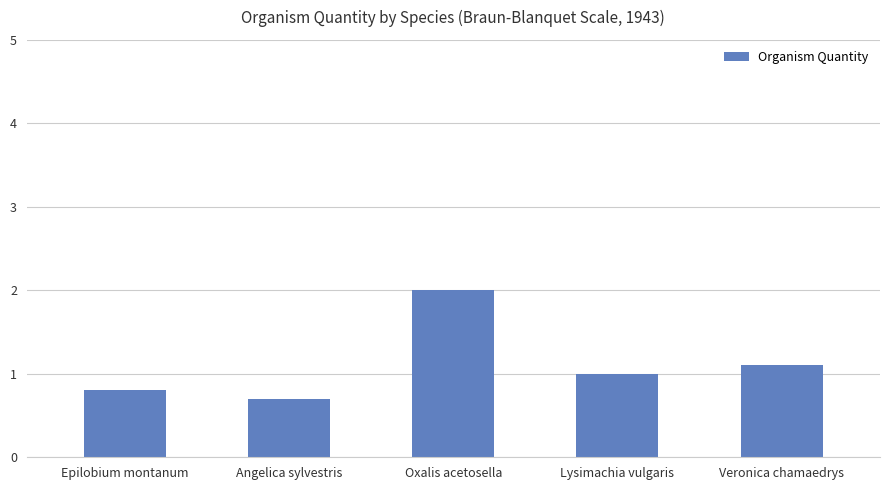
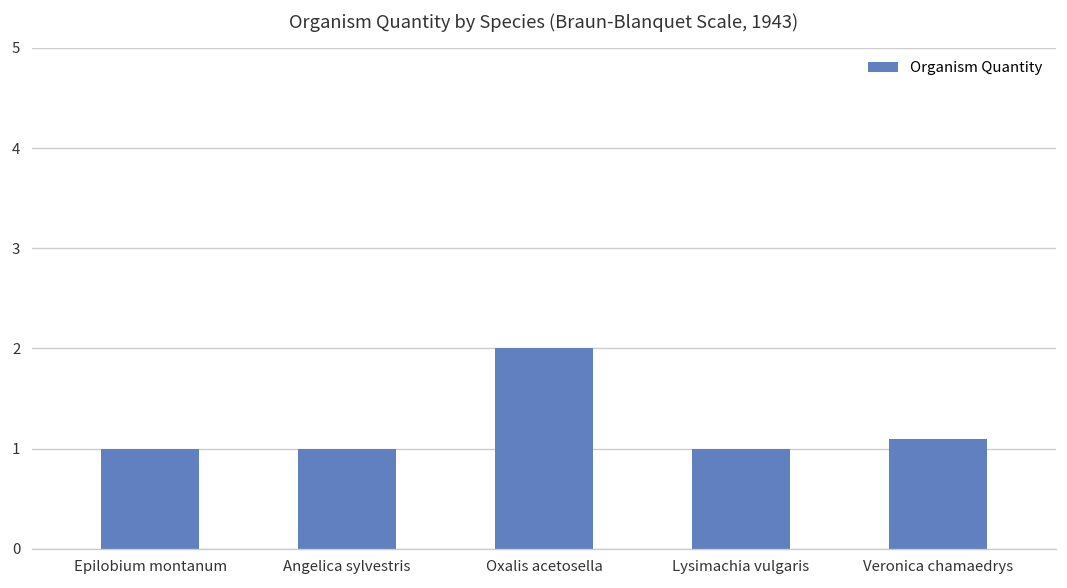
Epilobium montanum: 0.8 -> 1.0
Angelica sylvestris: 0.7 -> 1.0
